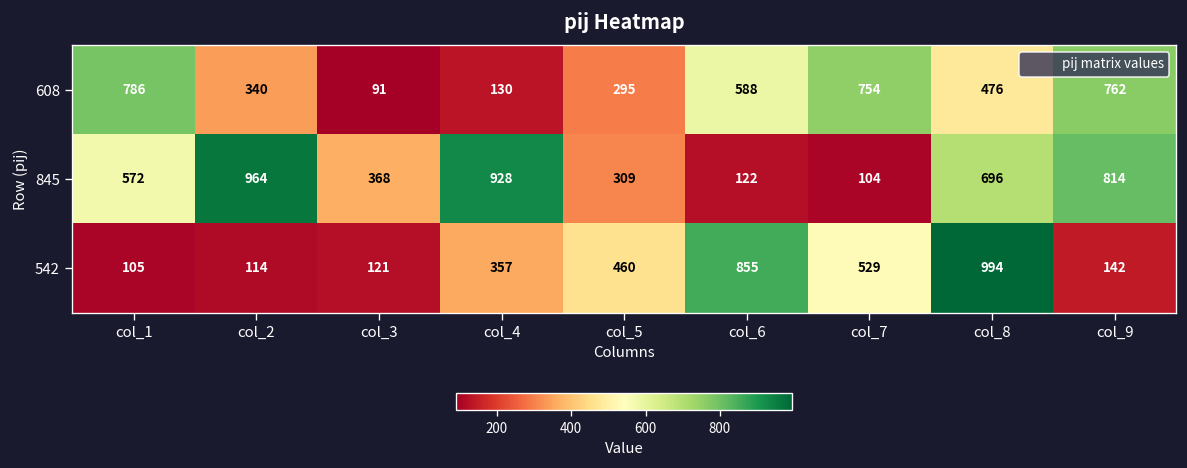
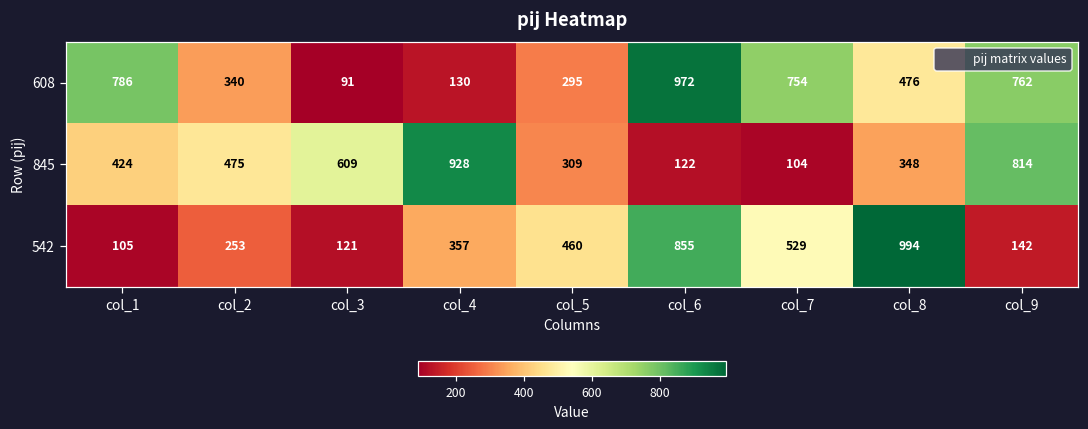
608, col_6: 588 -> 972
845, col_1: 572 -> 424
845, col_2: 964 -> 475
845, col_3: 368 -> 609
845, col_8: 696 -> 348
542, col_2: 114 -> 253
